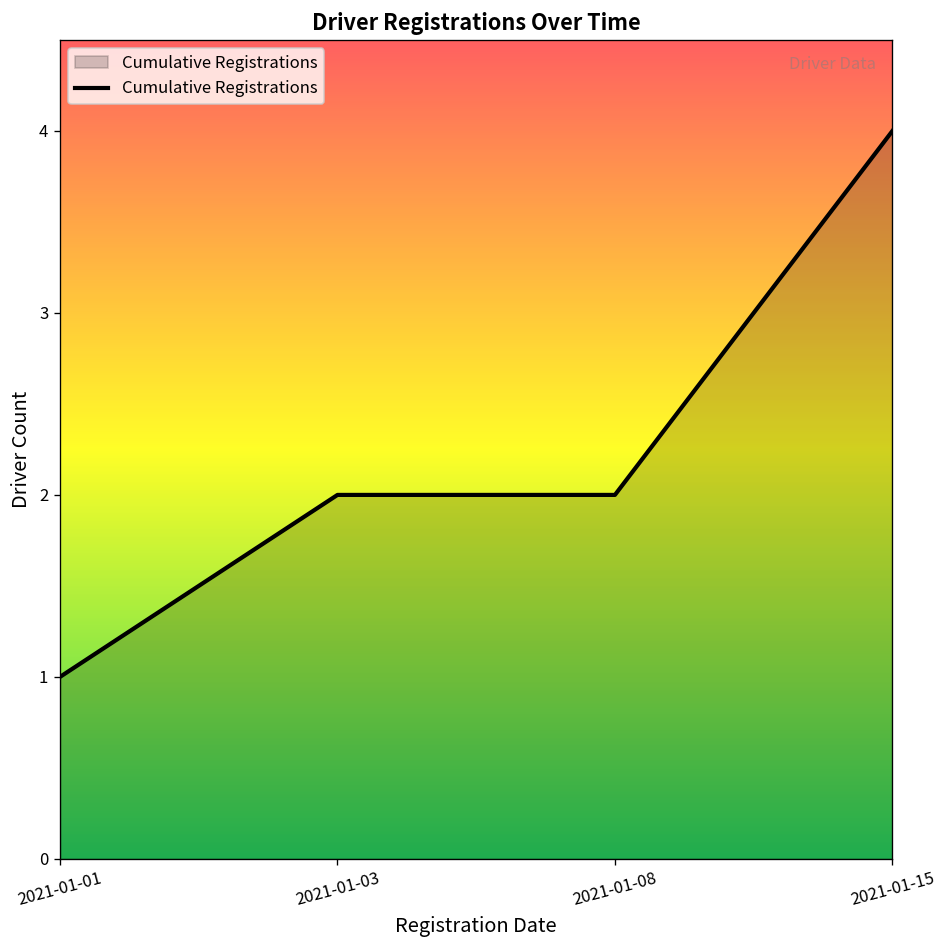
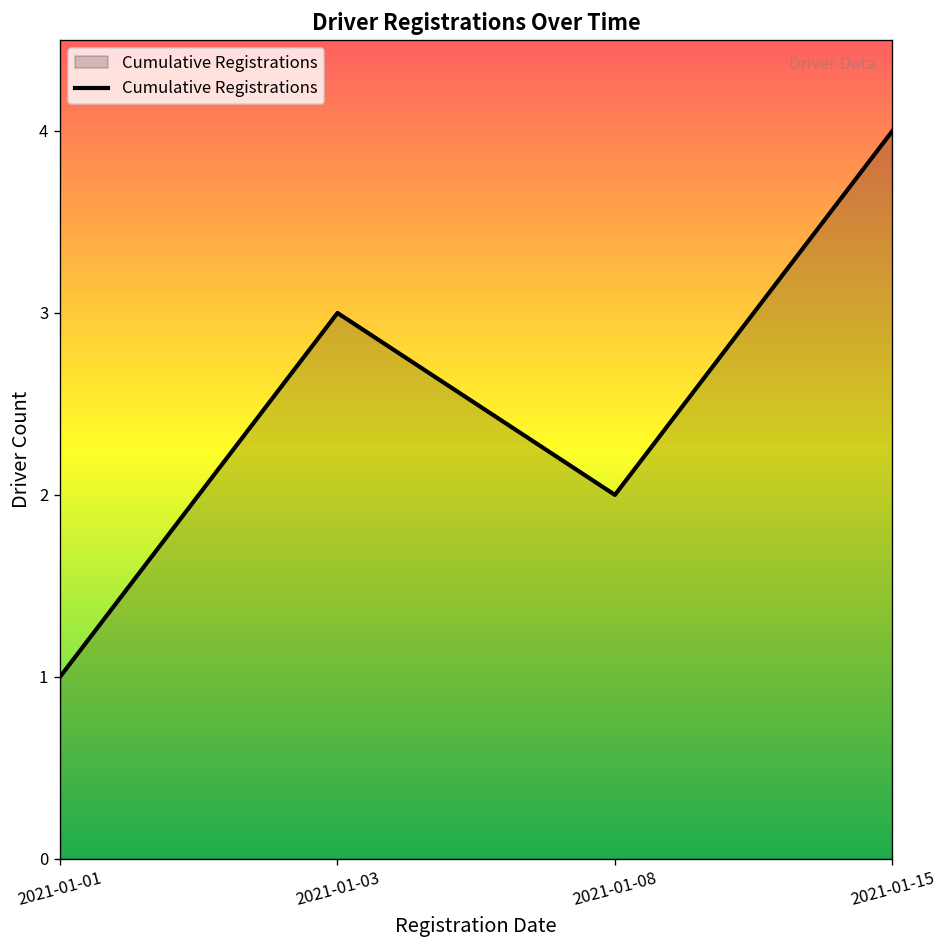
2021-01-03: 2 -> 3
